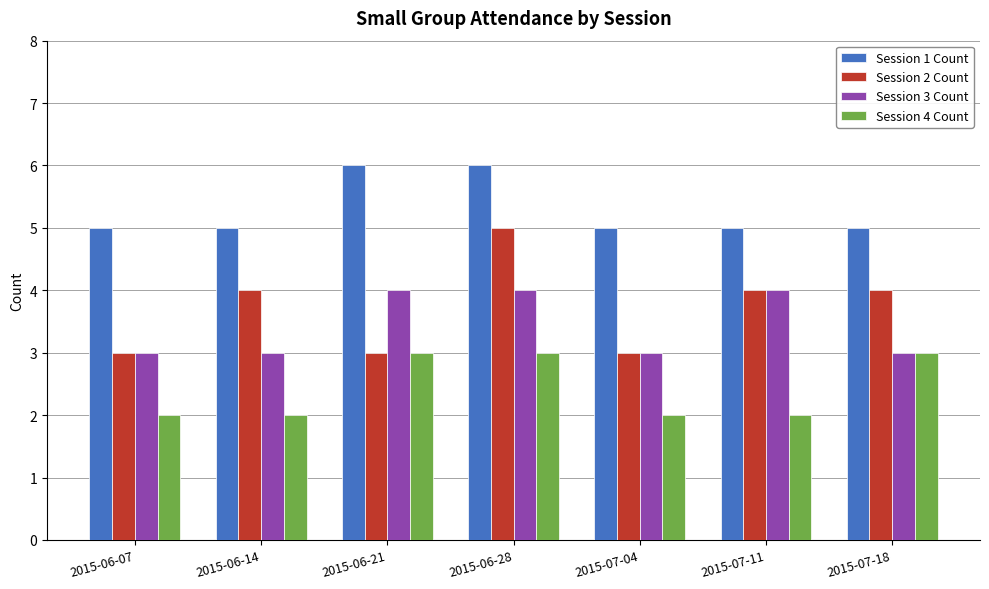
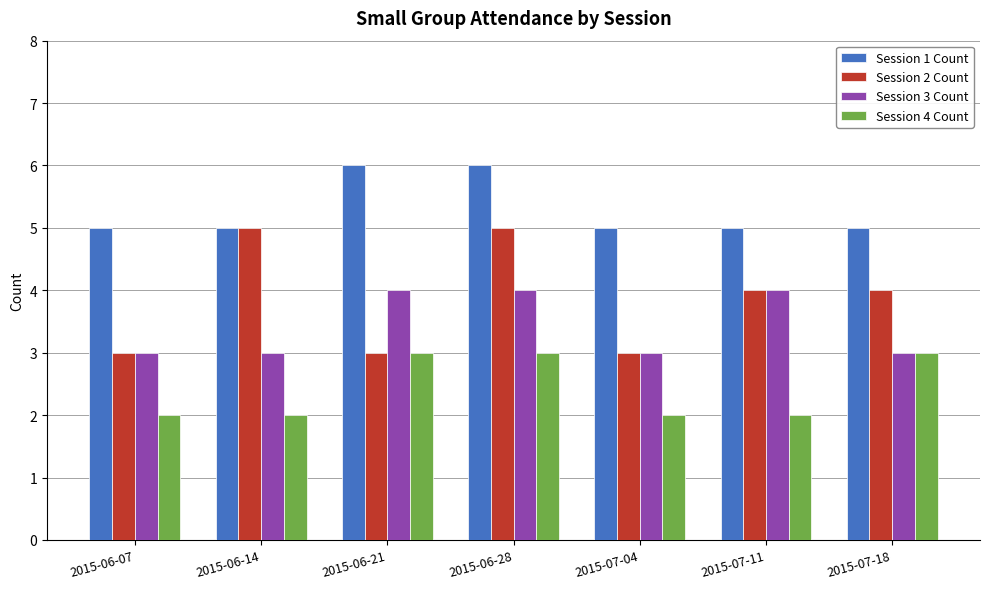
Session 2 Count, 2015-06-14: 4 -> 5
